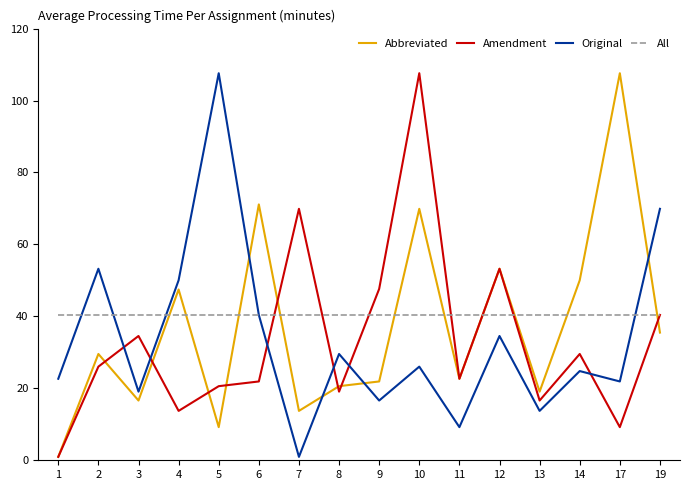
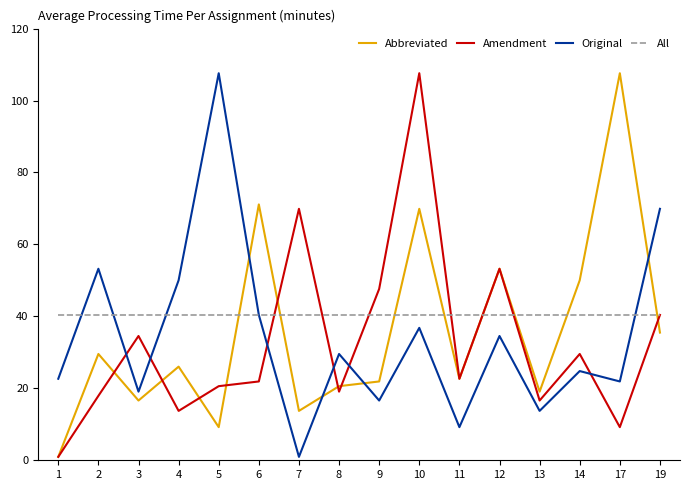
Amendment, 2: 26 -> 18
Abbreviated, 4: 47 -> 26
Original, 10: 26 -> 37
